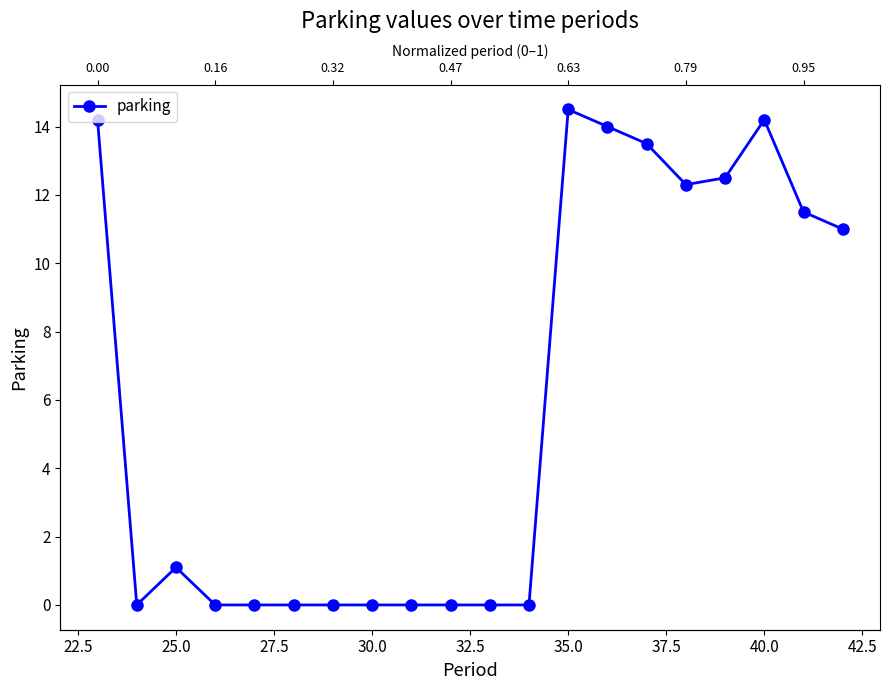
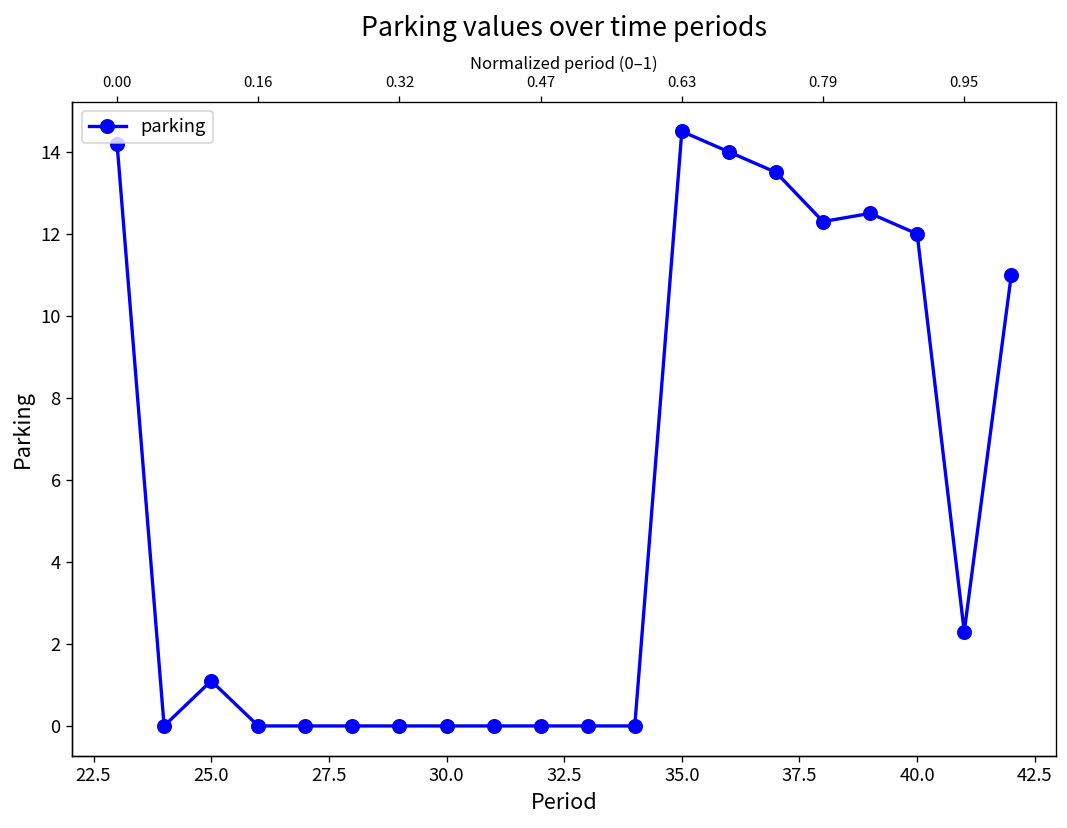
40.0: 14.2 -> 12.0
0.95: 11.5 -> 2.3
